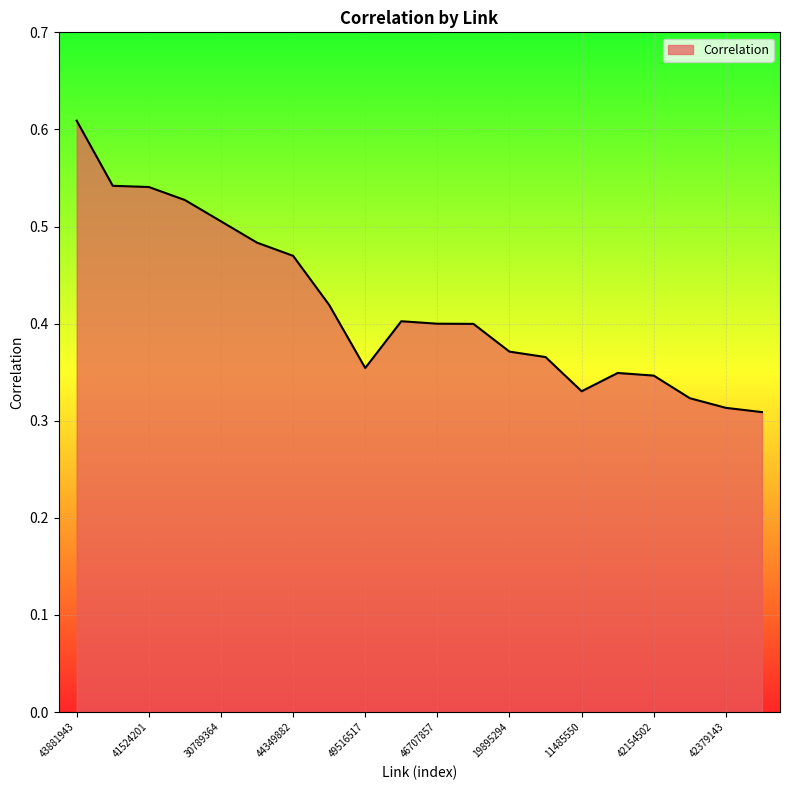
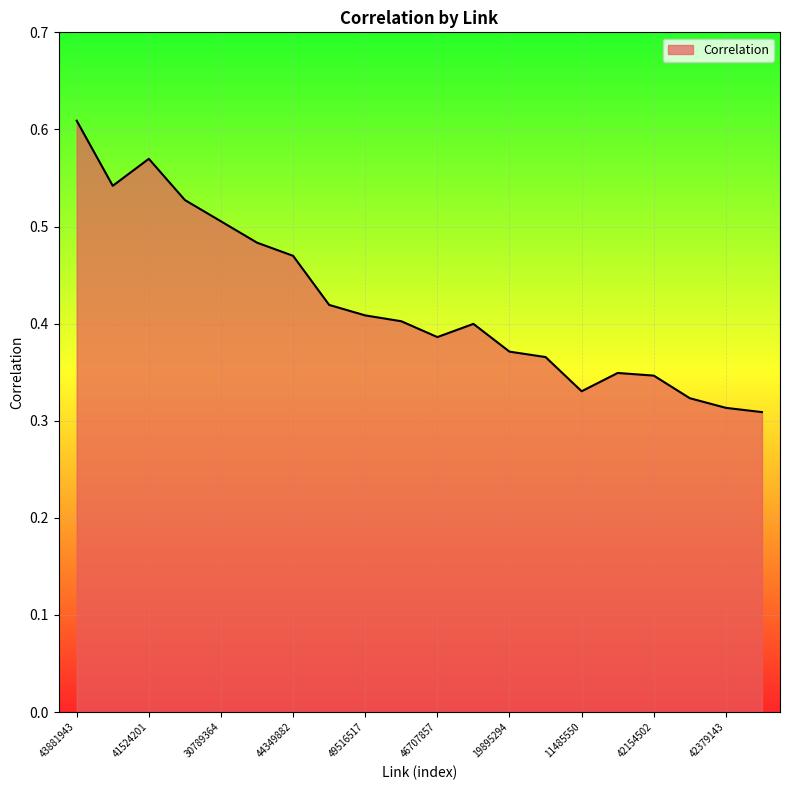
41524201: 0.54 -> 0.57
49516517: 0.35 -> 0.41
46707857: 0.40 -> 0.39
